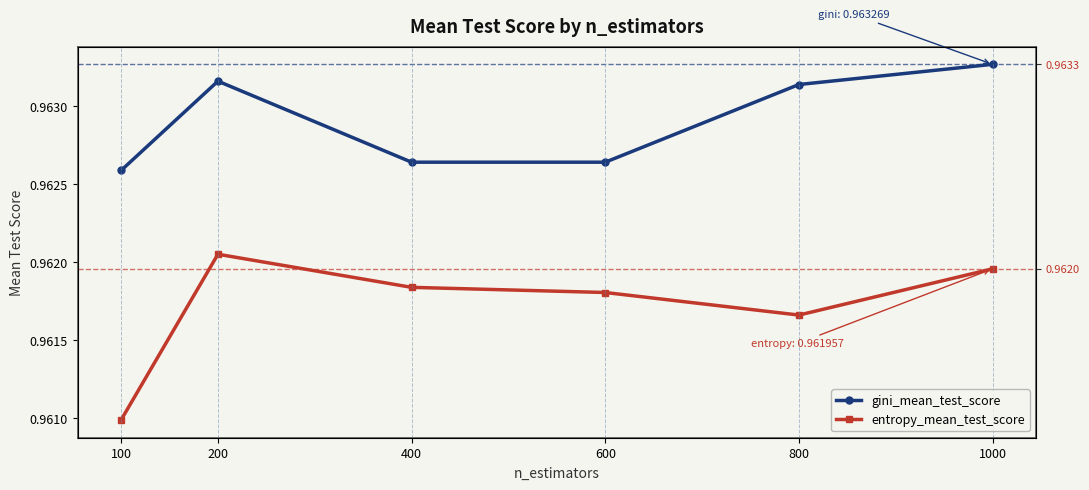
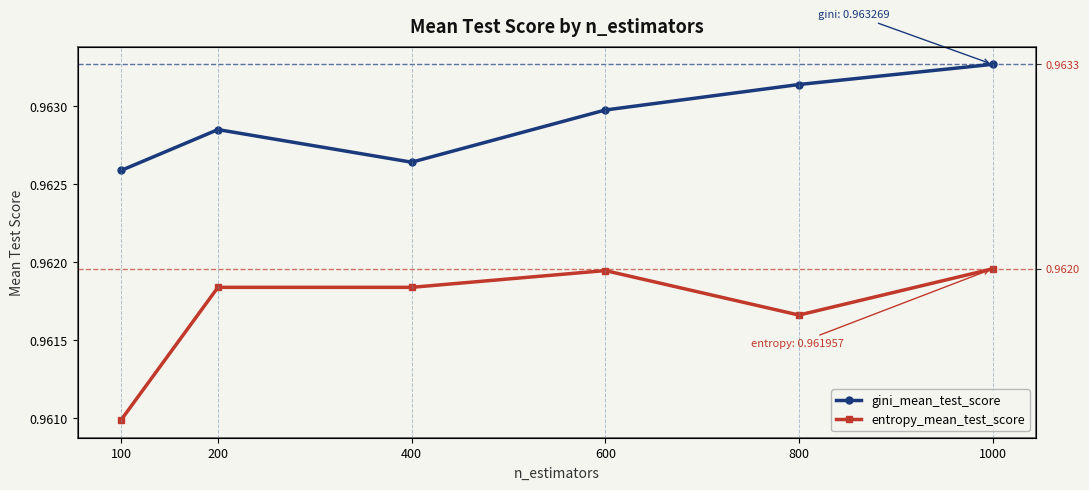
gini_mean_test_score, 200: 0.96316 -> 0.96285
entropy_mean_test_score, 200: 0.96205 -> 0.96184
gini_mean_test_score, 600: 0.96264 -> 0.96298
entropy_mean_test_score, 600: 0.96181 -> 0.96195
